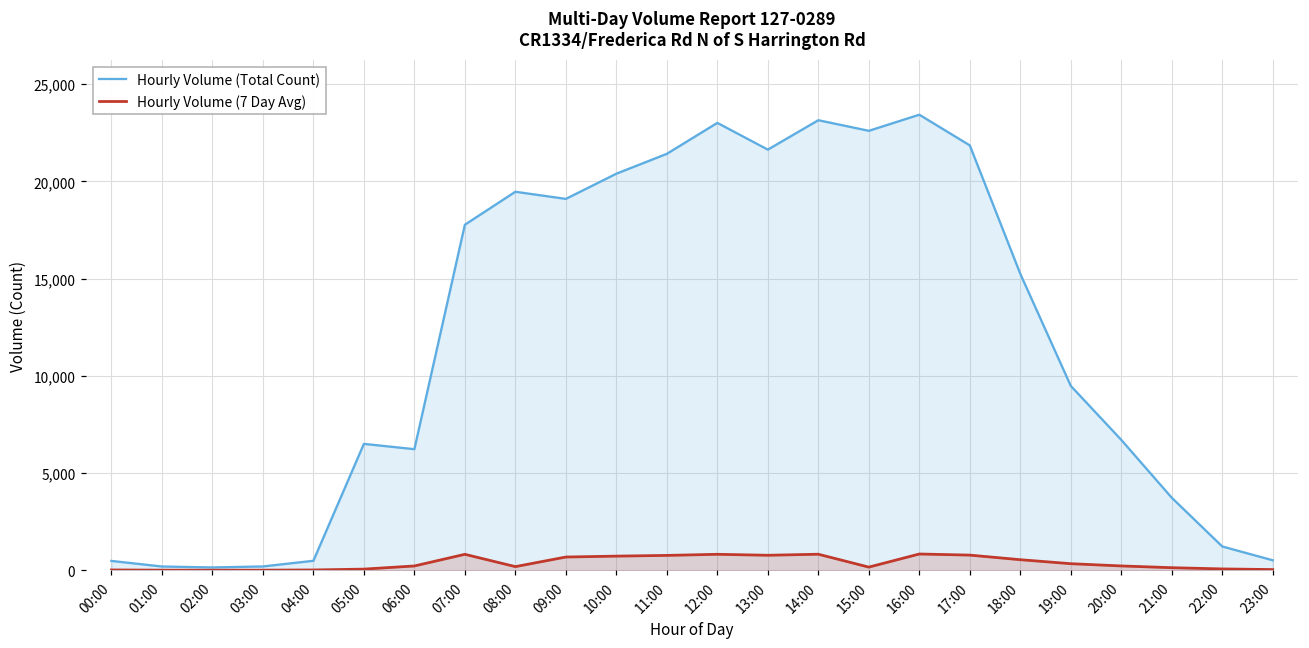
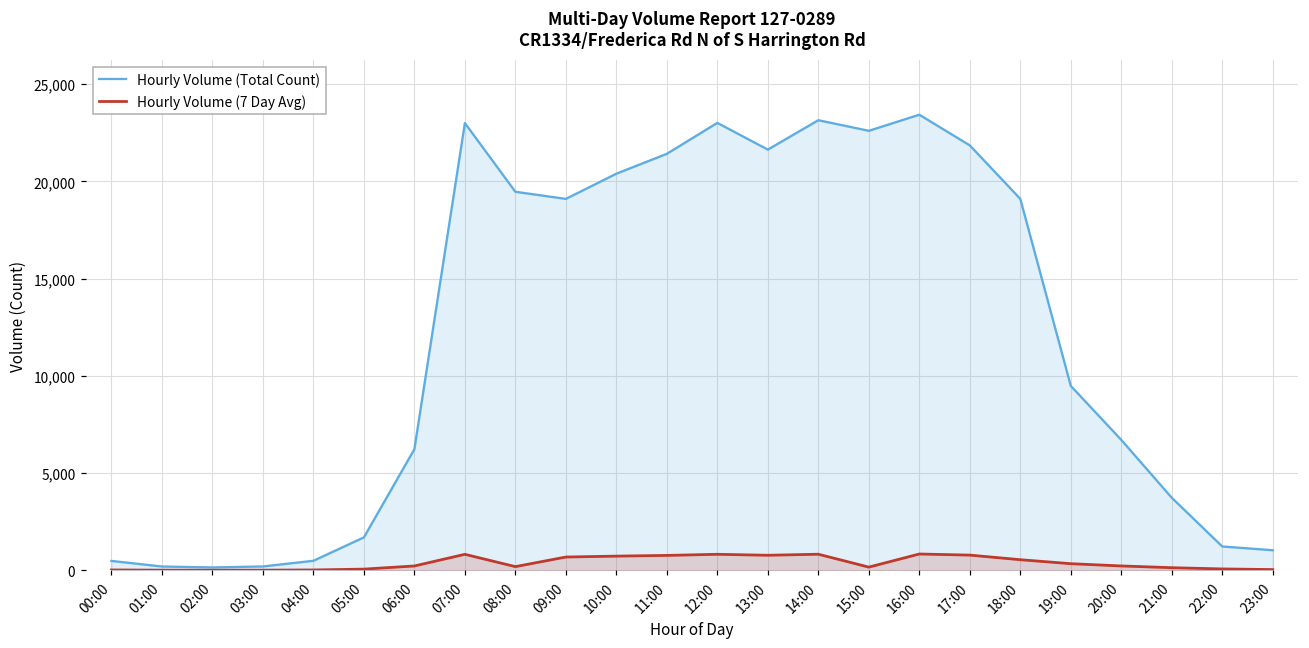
Hourly Volume (Total Count), 05:00: 6,500 -> 1,700
Hourly Volume (Total Count), 07:00: 17,800 -> 23,000
Hourly Volume (Total Count), 18:00: 15,200 -> 19,100
Hourly Volume (Total Count), 23:00: 500 -> 1,000
